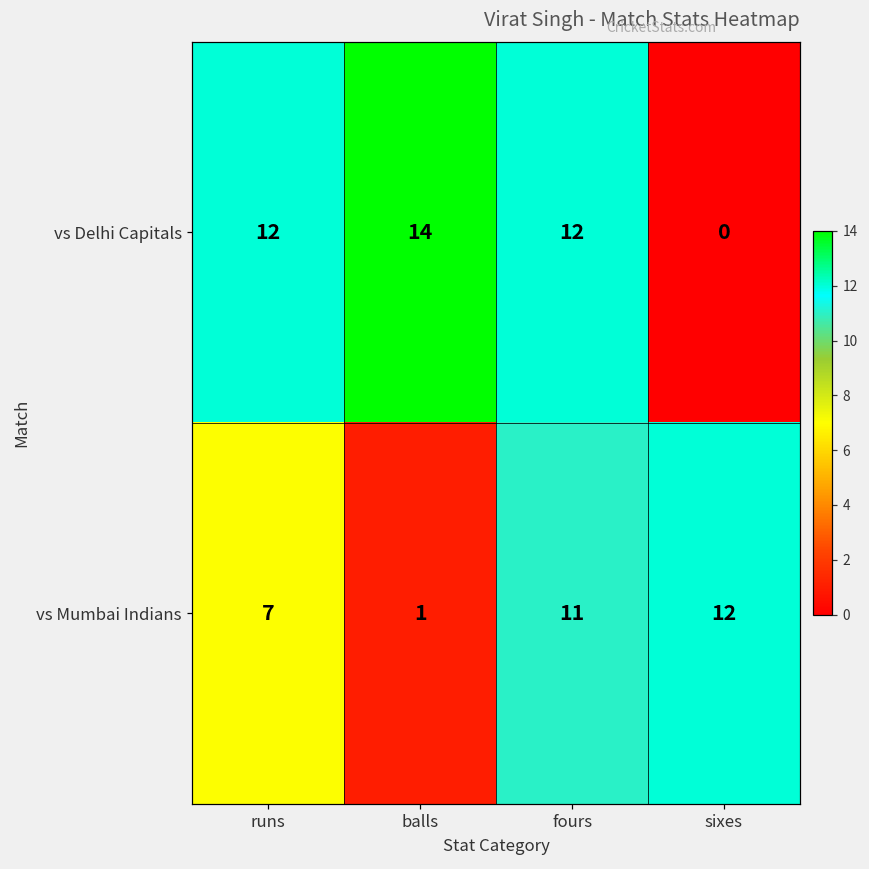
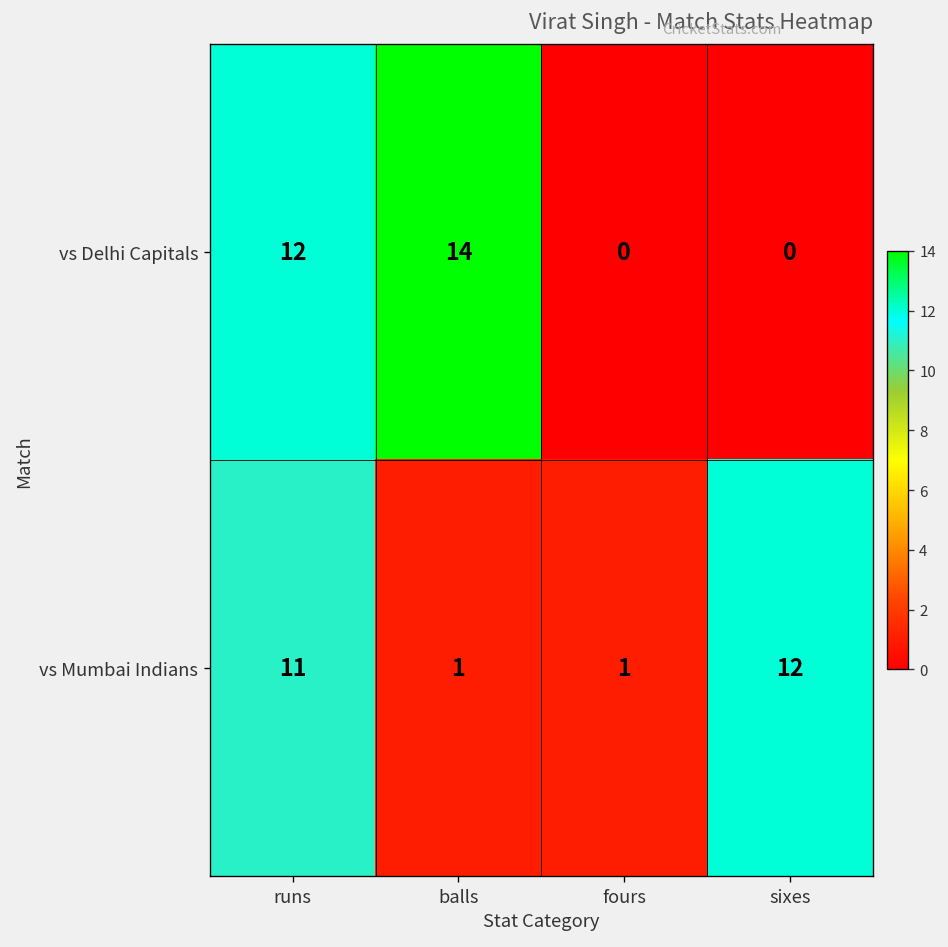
vs Delhi Capitals, fours: 12 -> 0
vs Mumbai Indians, runs: 7 -> 11
vs Mumbai Indians, fours: 11 -> 1
